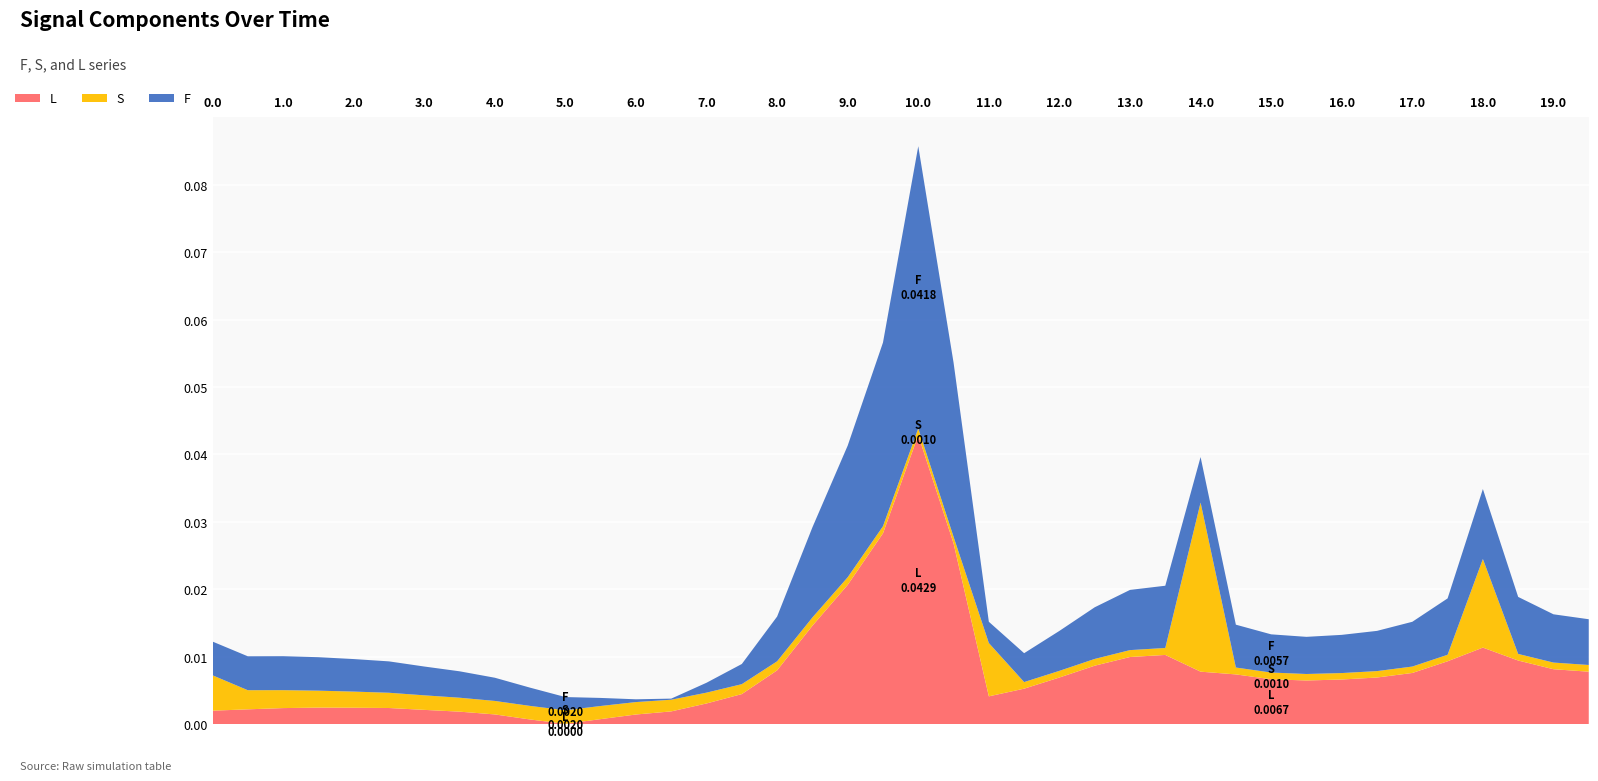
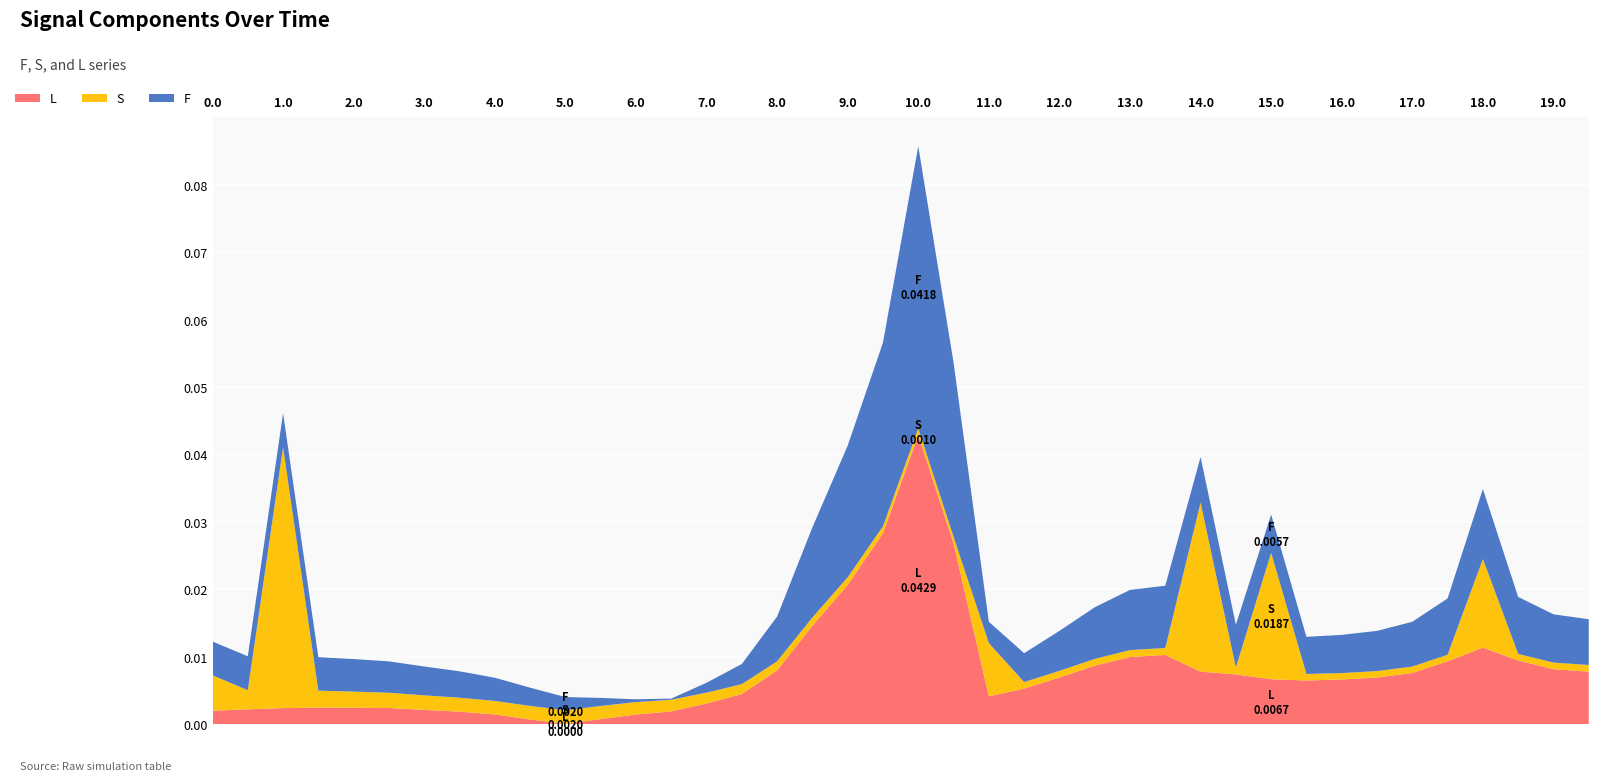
S, 1.0: 0.003 -> 0.039
S, 15.0: 0.0010 -> 0.0187
